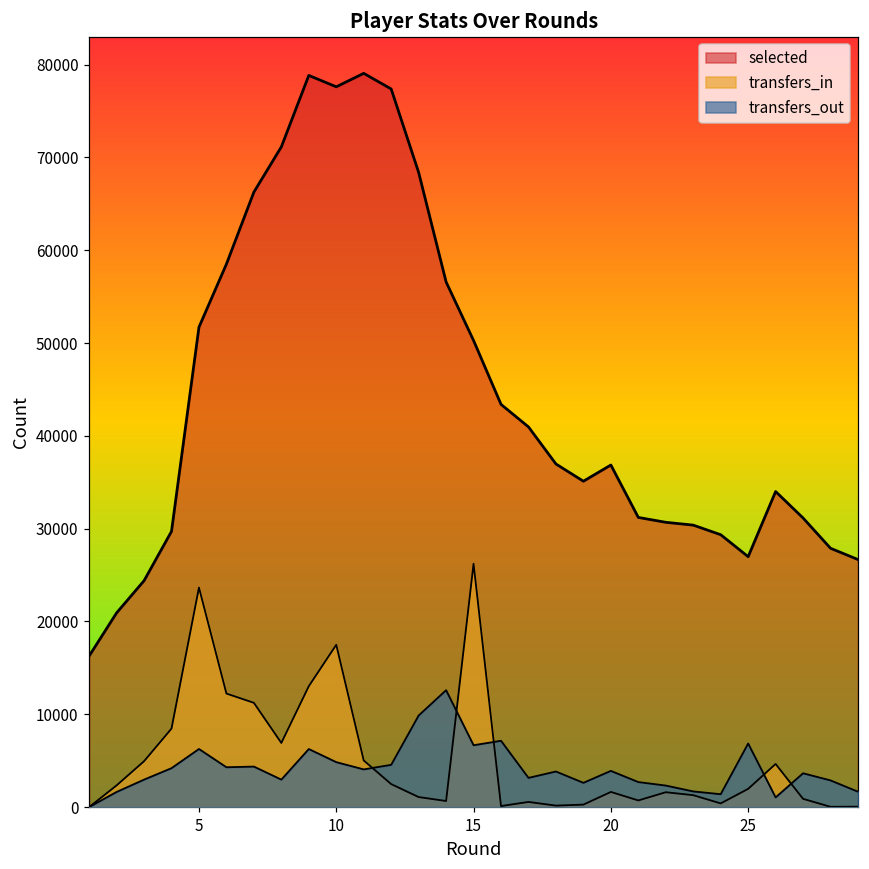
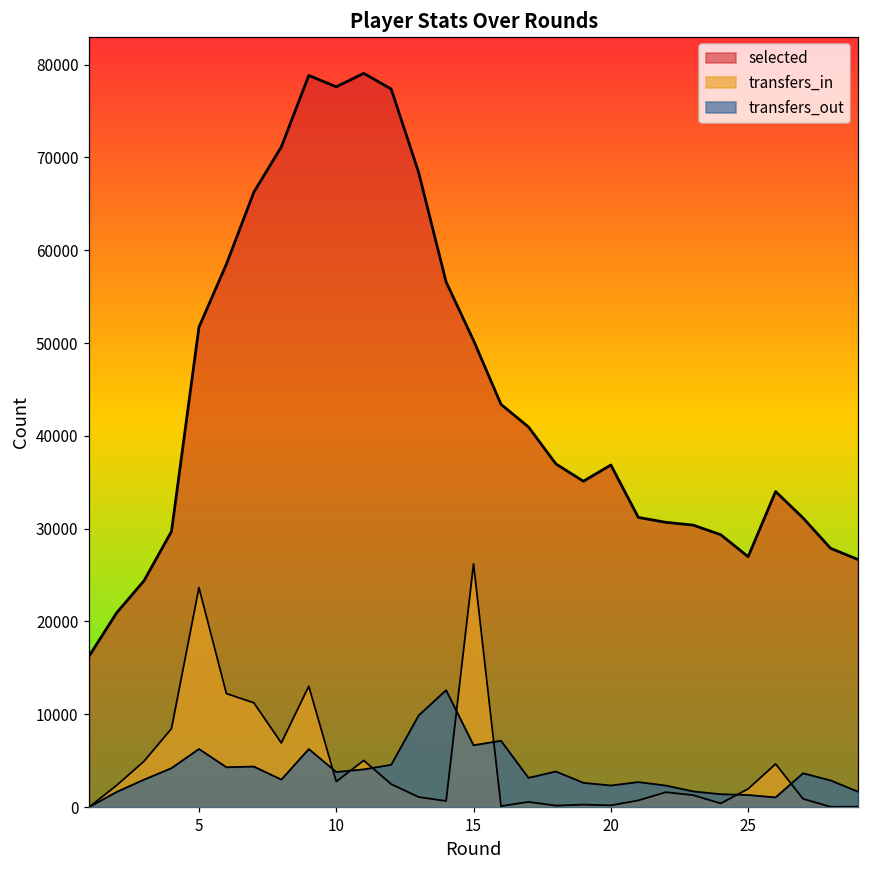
transfers_in, 10: 17000 -> 3000
transfers_out, 10: 5000 -> 4000
transfers_in, 20: 2000 -> 0
transfers_out, 20: 4000 -> 2000
transfers_out, 25: 7000 -> 1000
